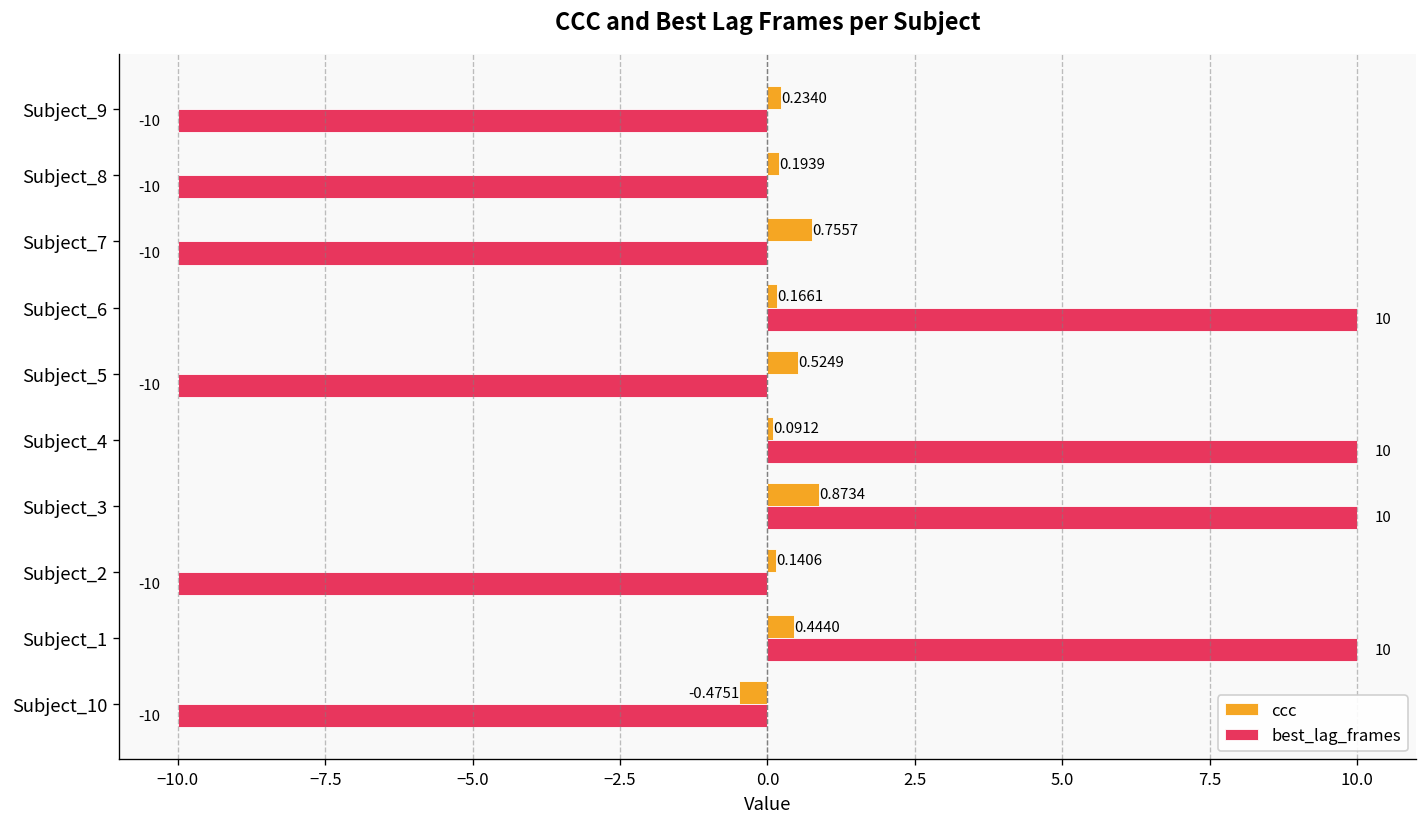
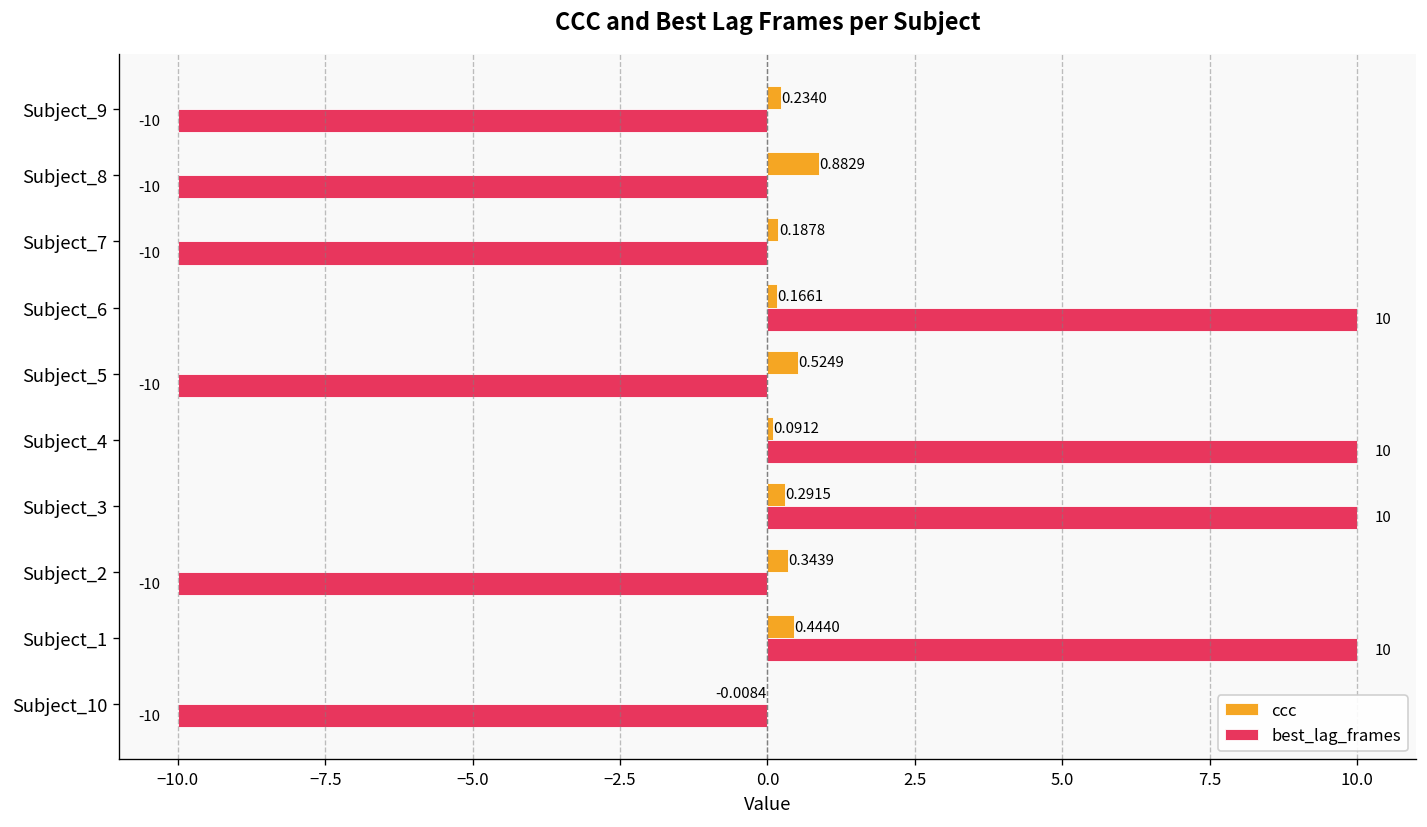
ccc, Subject_8: 0.1939 -> 0.8829
ccc, Subject_7: 0.7557 -> 0.1878
ccc, Subject_3: 0.8734 -> 0.2915
ccc, Subject_2: 0.1406 -> 0.3439
ccc, Subject_10: -0.4751 -> -0.0084
